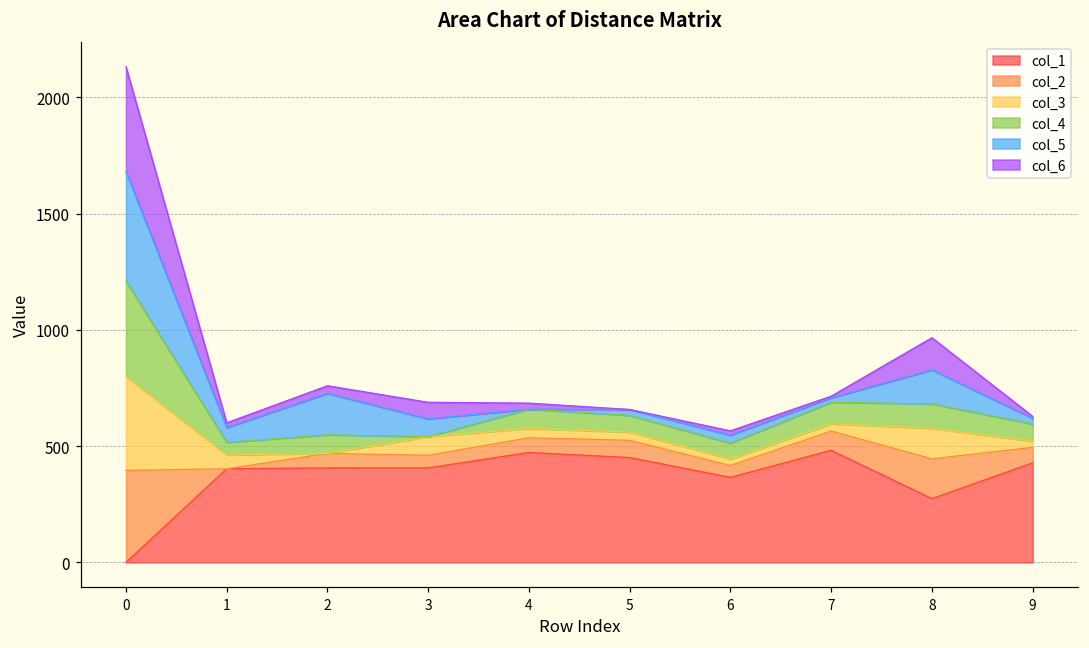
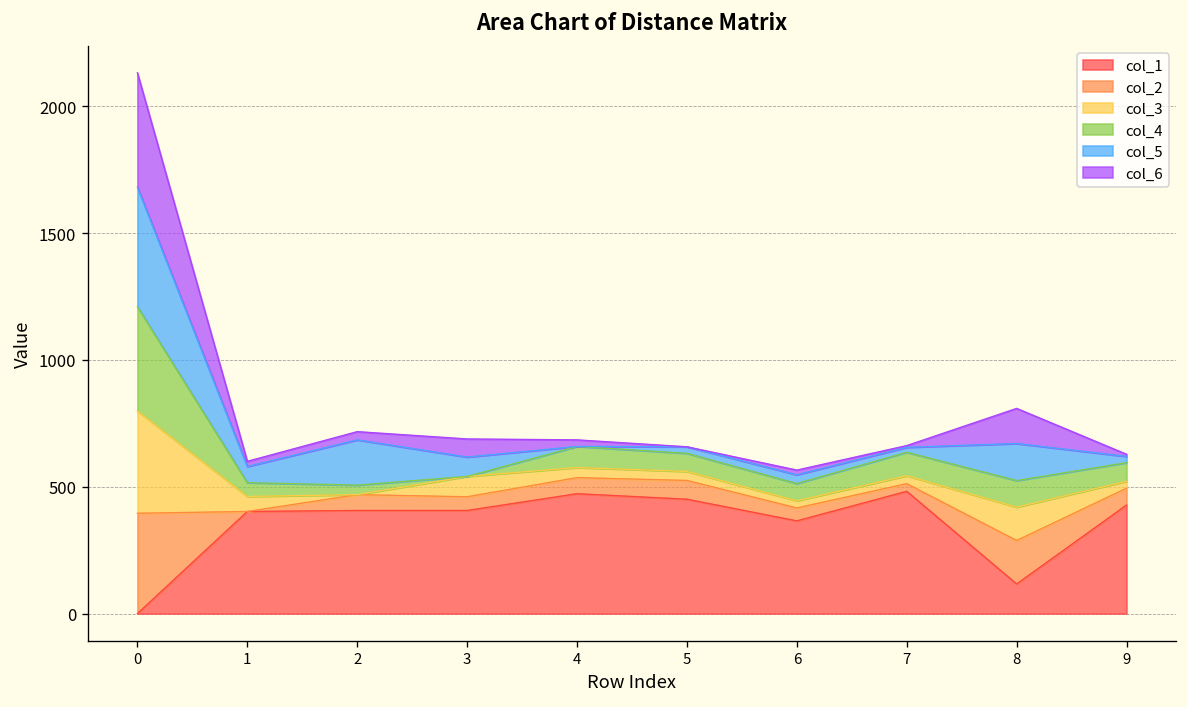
col_4, 2: 80 -> 40
col_2, 7: 80 -> 30
col_1, 8: 270 -> 120
